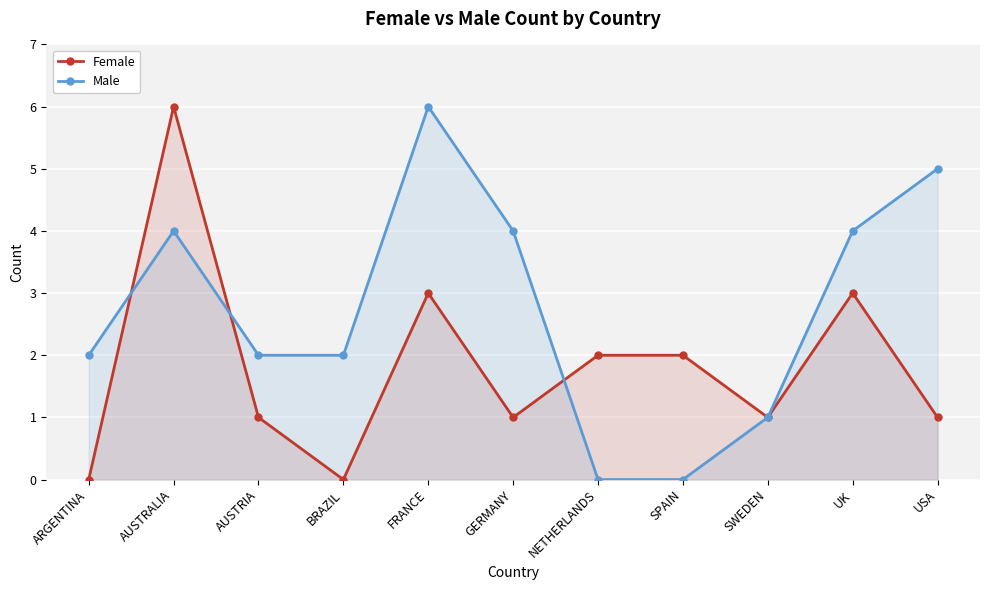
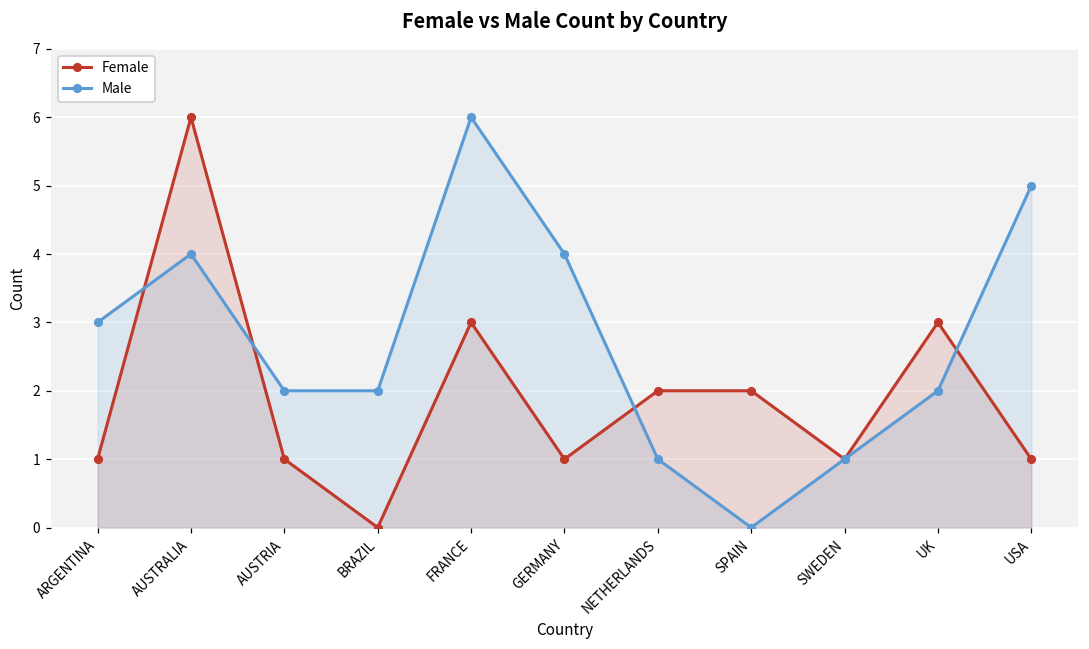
Female, ARGENTINA: 0 -> 1
Male, ARGENTINA: 2 -> 3
Male, NETHERLANDS: 0 -> 1
Male, UK: 4 -> 2
